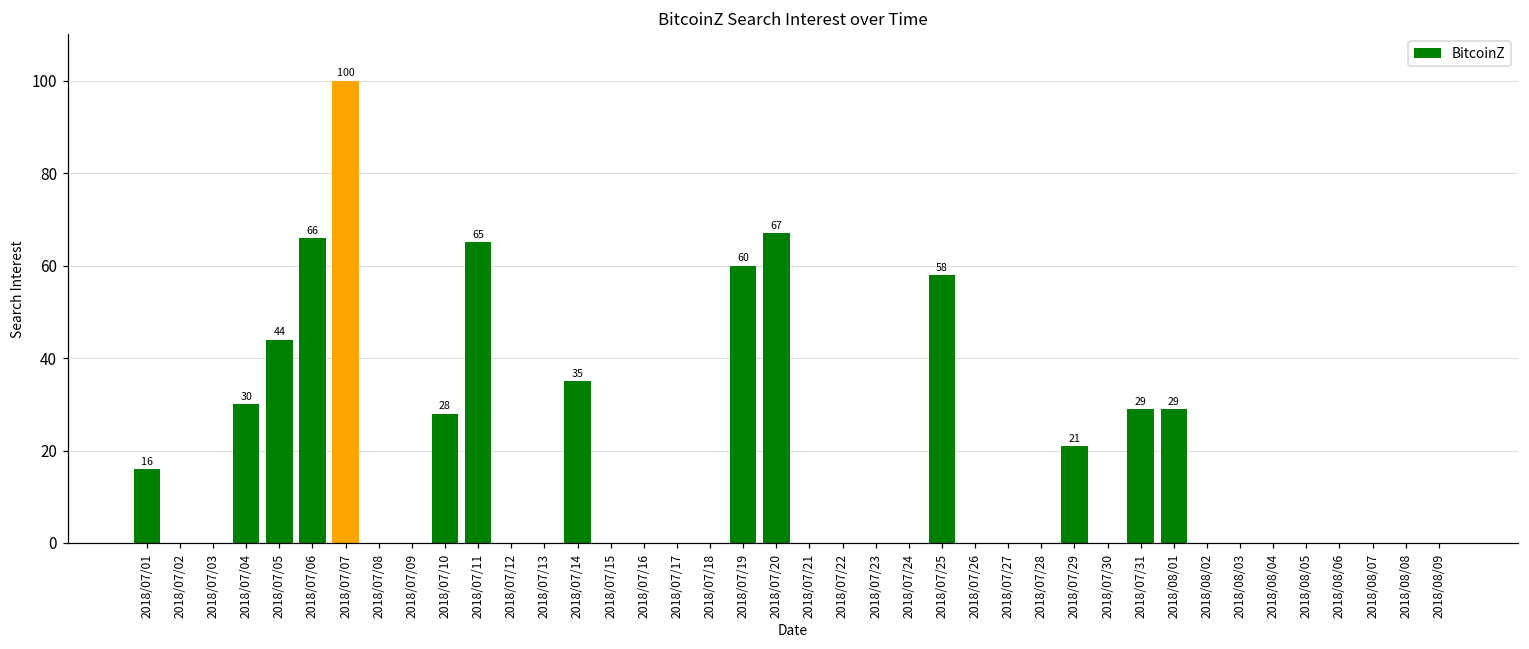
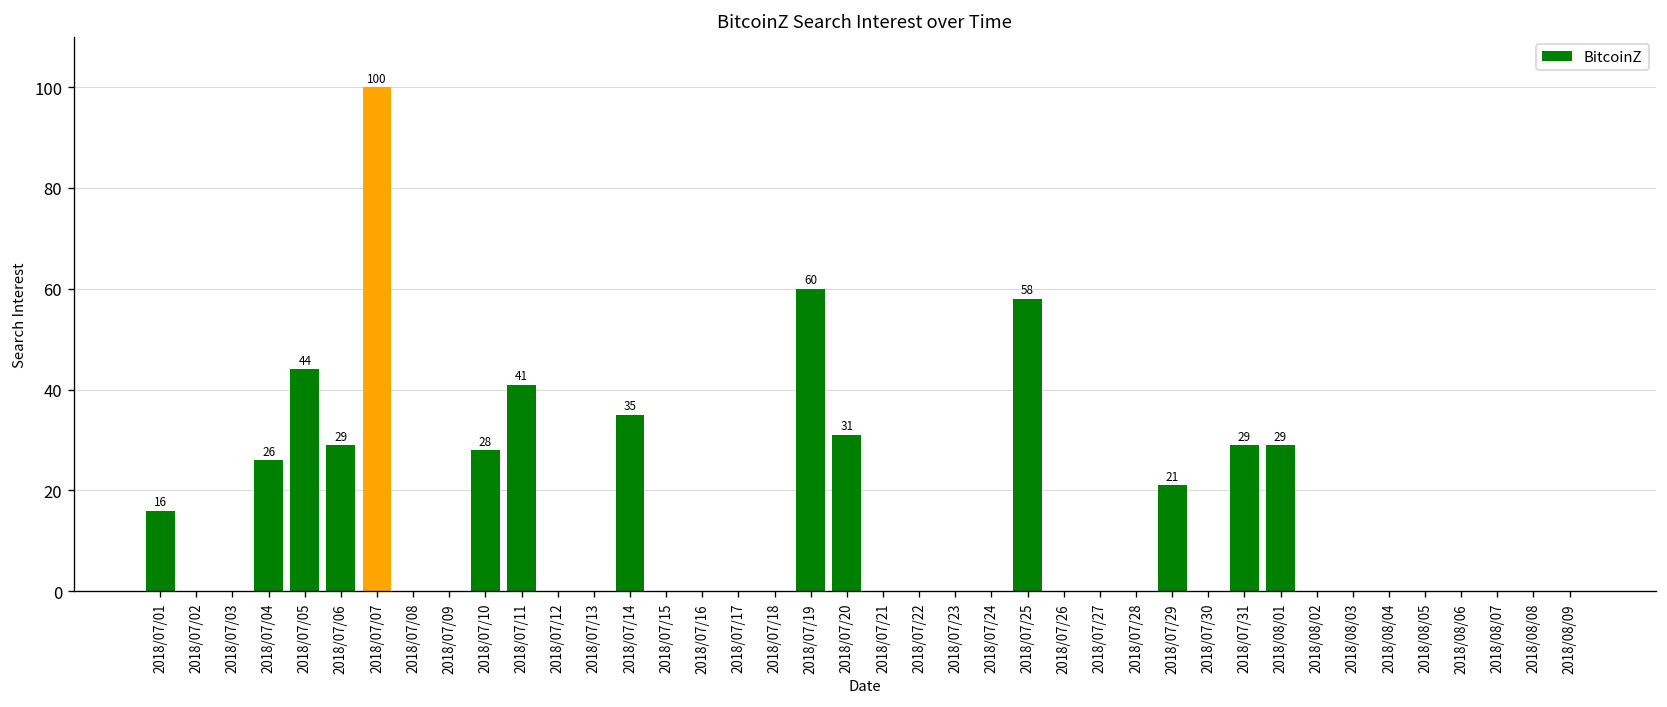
2018/07/04: 30 -> 26
2018/07/06: 66 -> 29
2018/07/11: 65 -> 41
2018/07/20: 67 -> 31
